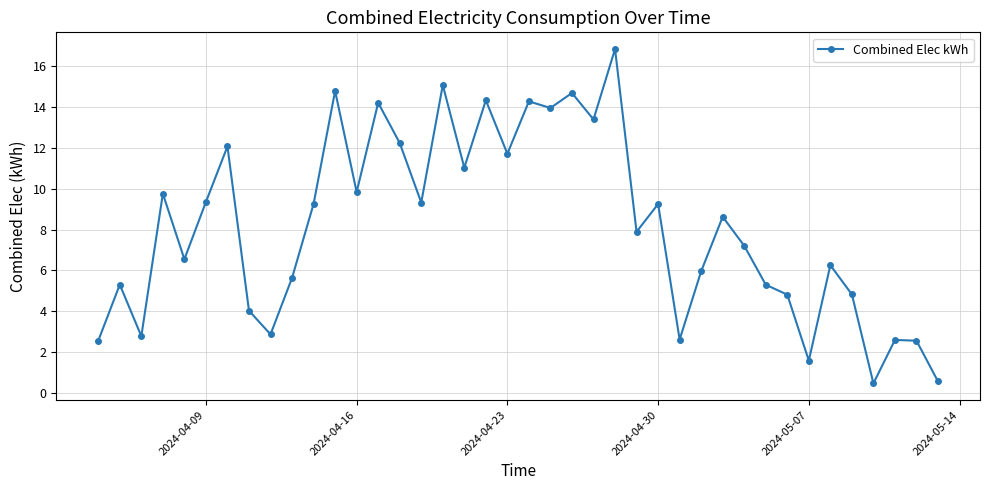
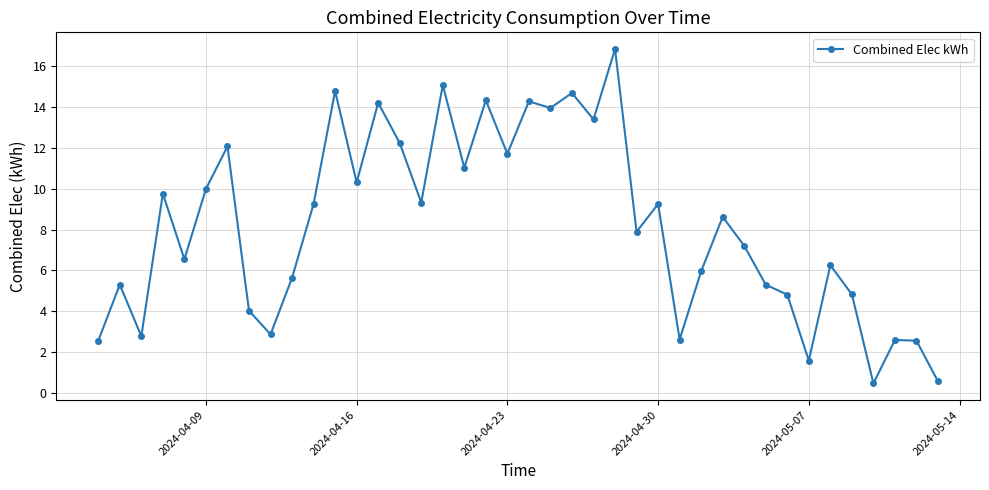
2024-04-09: 9.3 -> 10.0
2024-04-16: 9.8 -> 10.3
